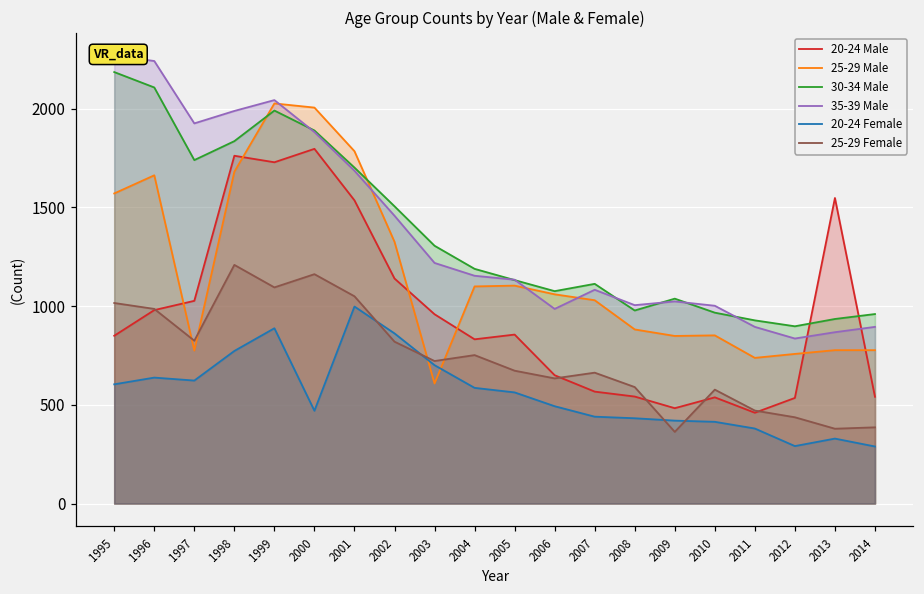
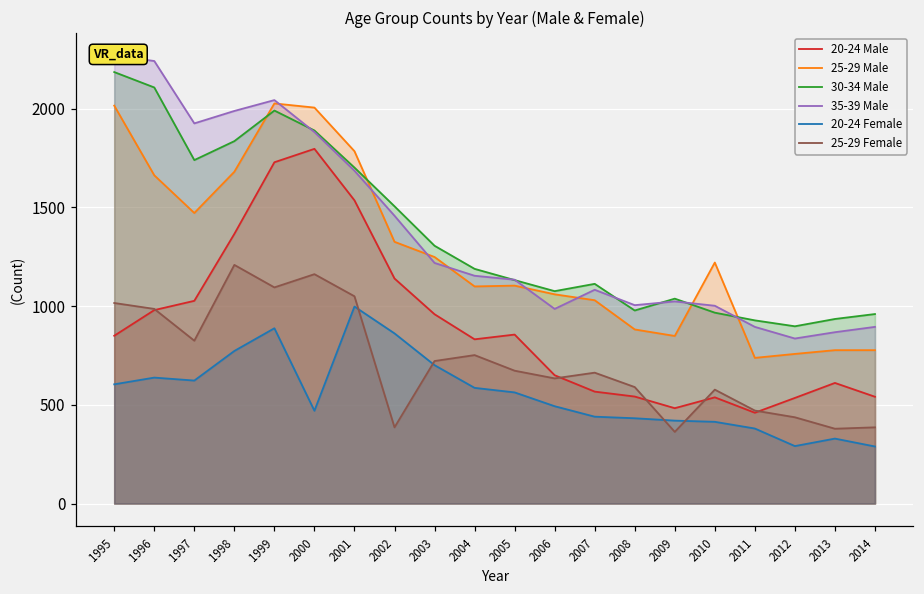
25-29 Male, 1995: 1570 -> 2020
25-29 Male, 1997: 780 -> 1470
20-24 Male, 1998: 1760 -> 1370
25-29 Female, 2002: 820 -> 390
25-29 Male, 2003: 610 -> 1250
25-29 Male, 2010: 850 -> 1220
20-24 Male, 2013: 1550 -> 610
